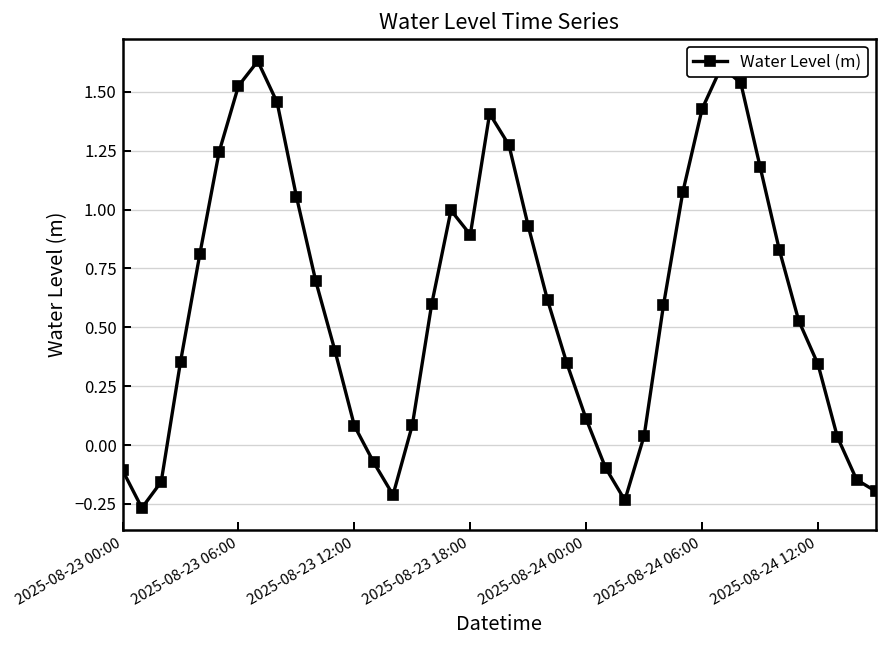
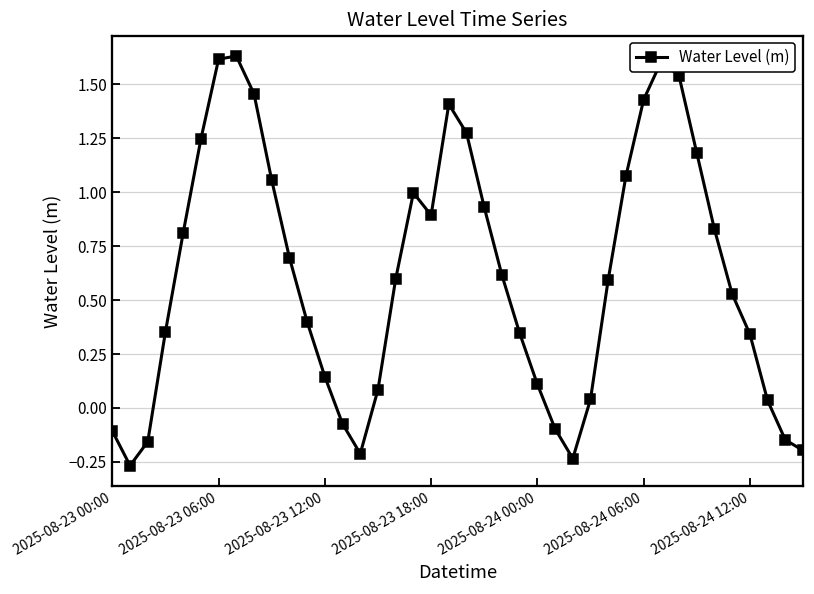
2025-08-23 06:00: 1.53 -> 1.62
2025-08-23 12:00: 0.08 -> 0.15
